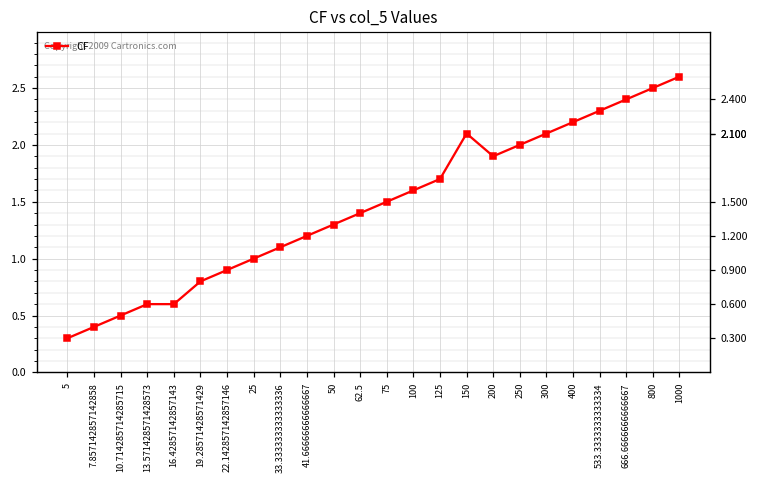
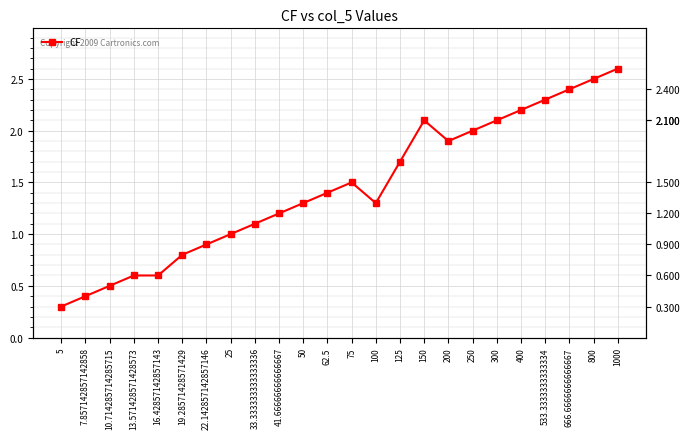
100: 1.6 -> 1.3
